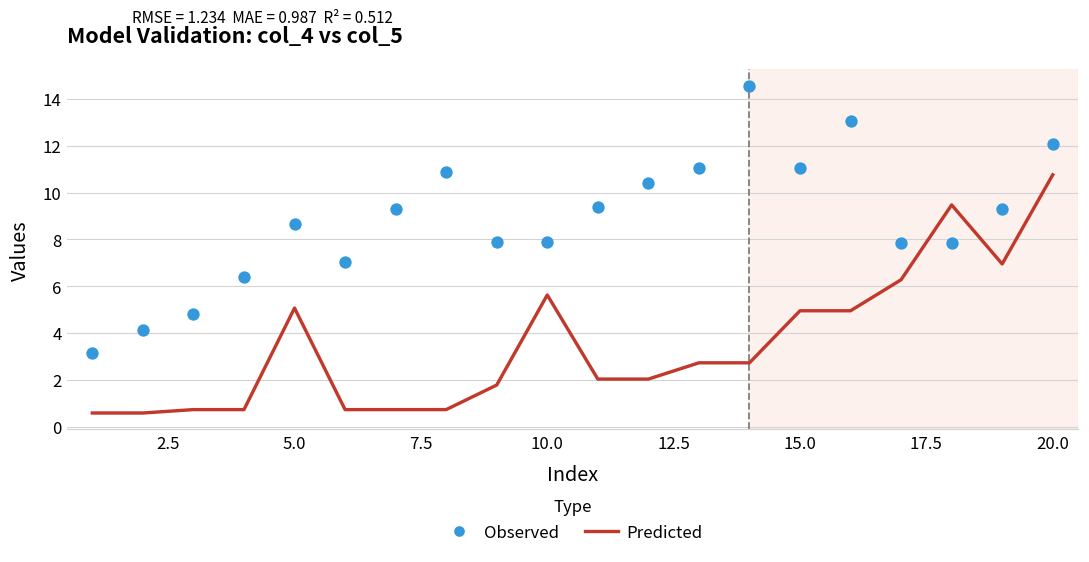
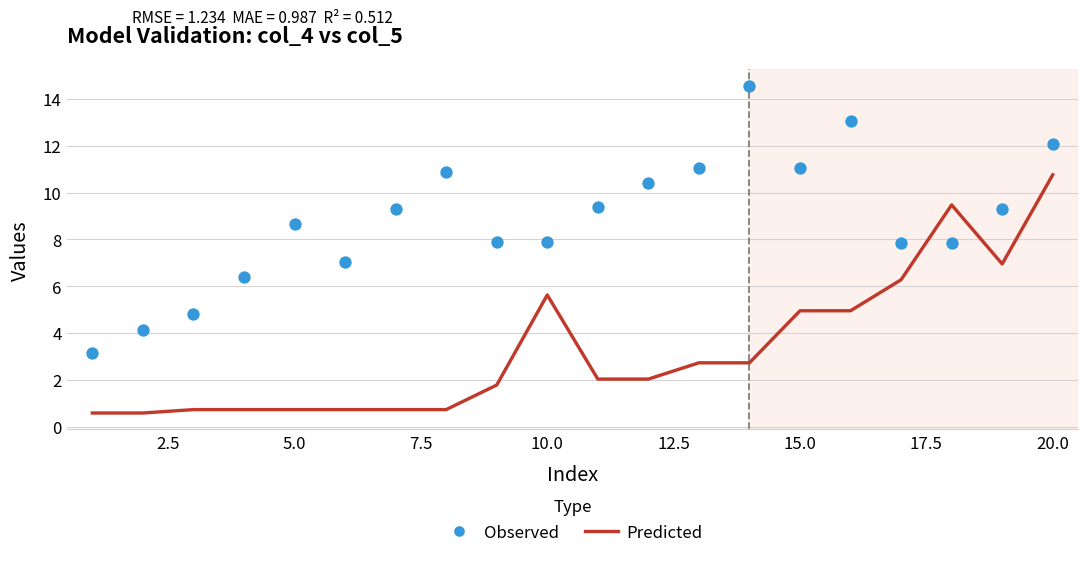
Predicted, 5.0: 5.1 -> 0.7
